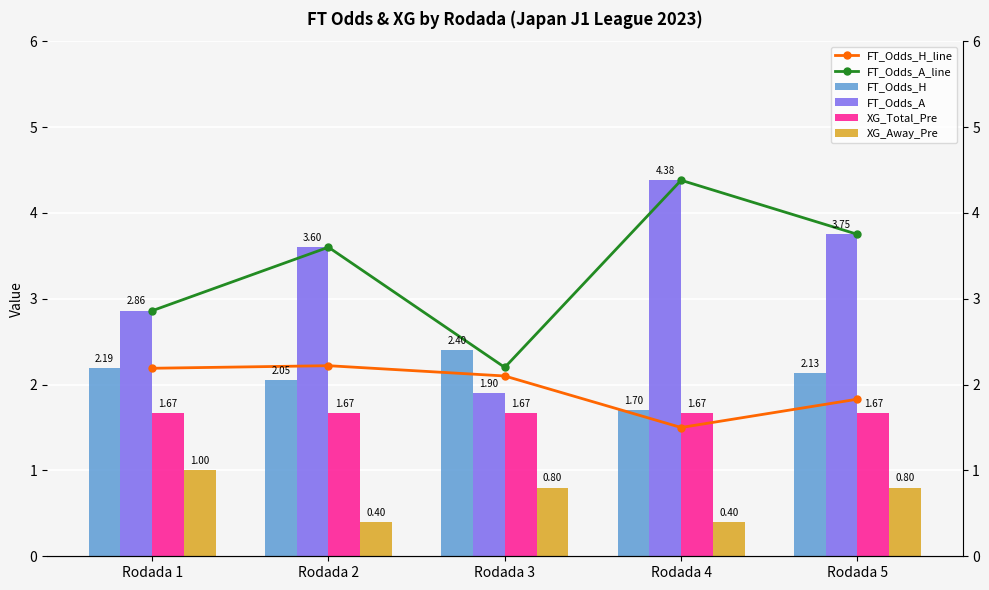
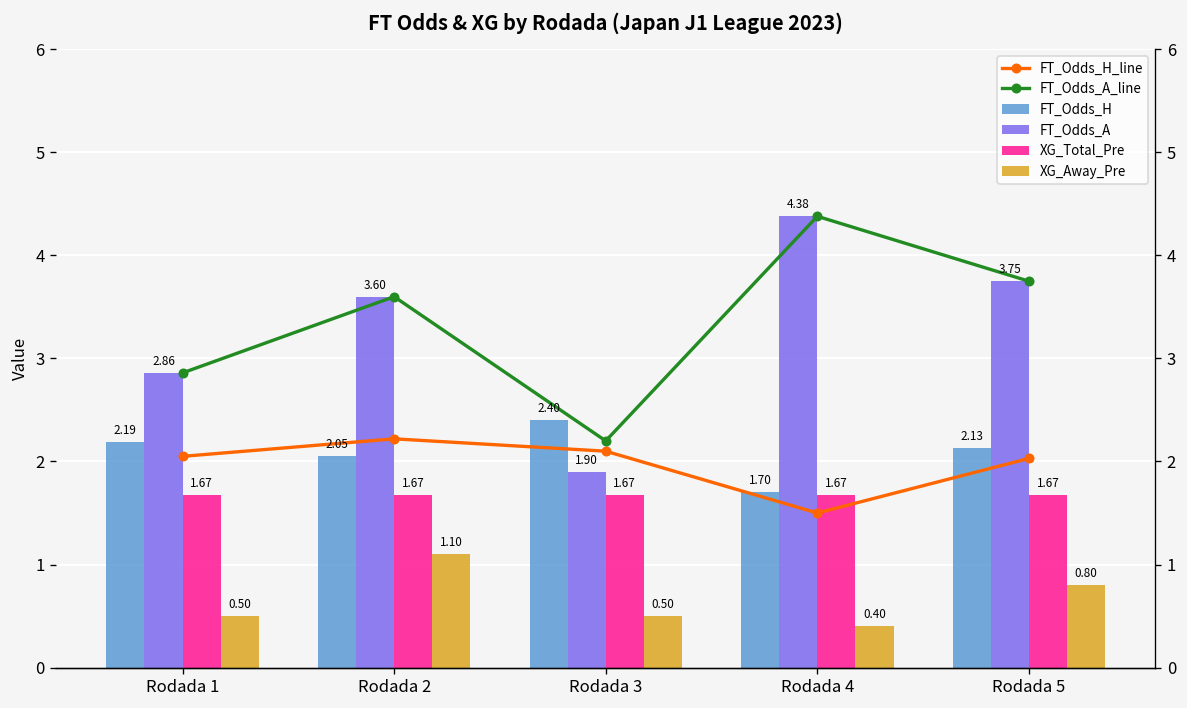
FT_Odds_H_line, Rodada 1: 2.2 -> 2.1
XG_Away_Pre, Rodada 1: 1.00 -> 0.50
XG_Away_Pre, Rodada 2: 0.40 -> 1.10
XG_Away_Pre, Rodada 3: 0.80 -> 0.50
FT_Odds_H_line, Rodada 5: 1.8 -> 2.0
